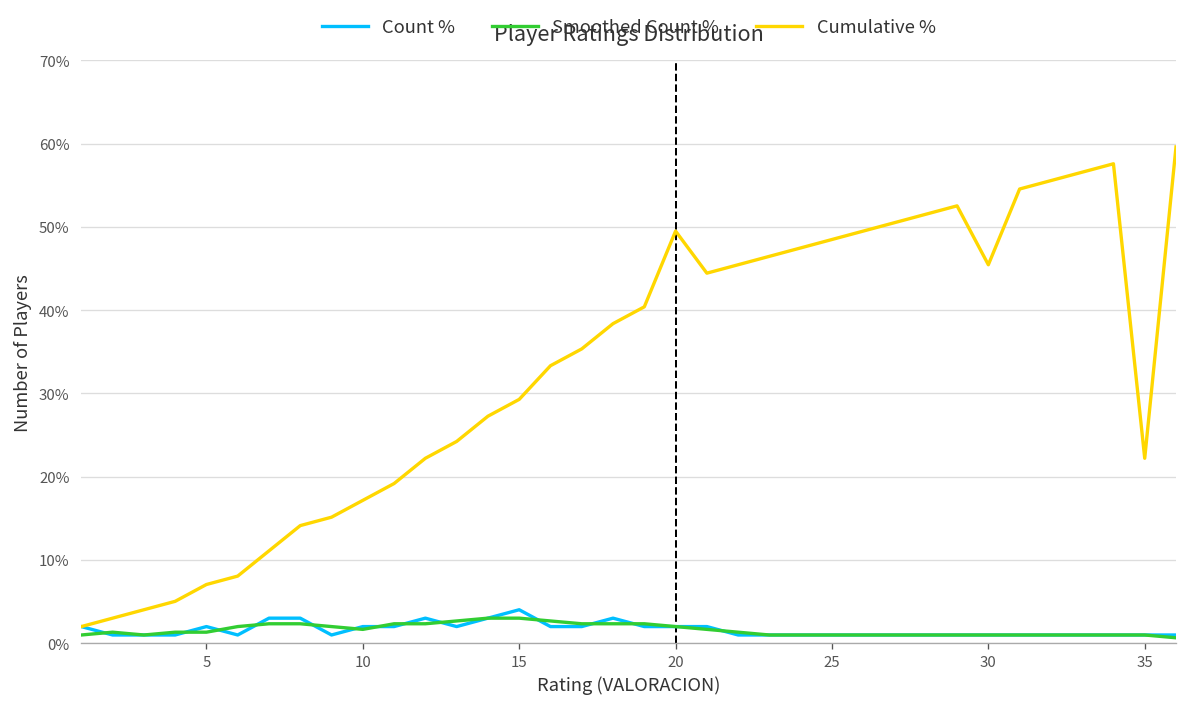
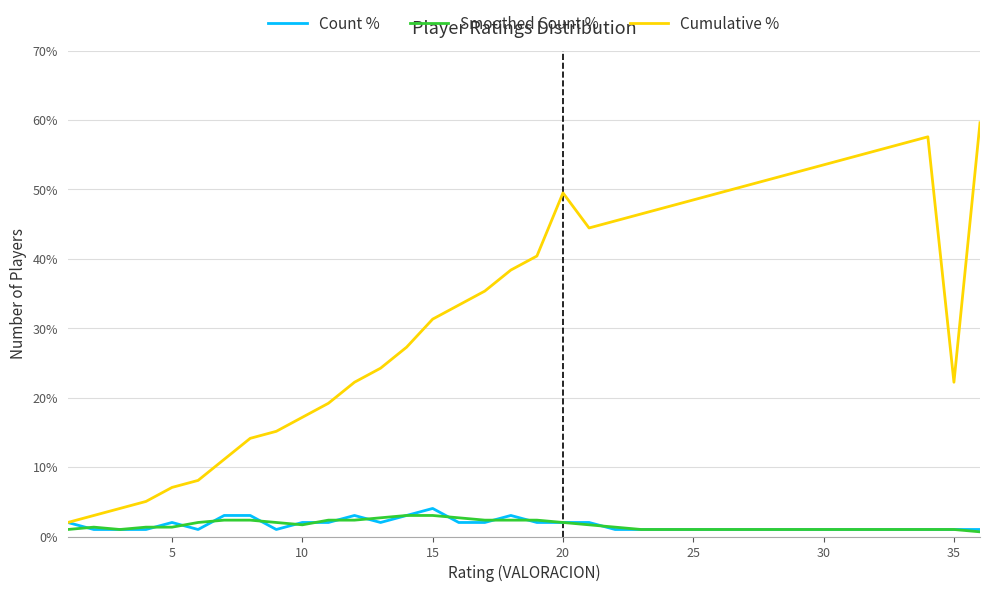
Cumulative %, 15: 29% -> 31%
Cumulative %, 30: 45% -> 54%
